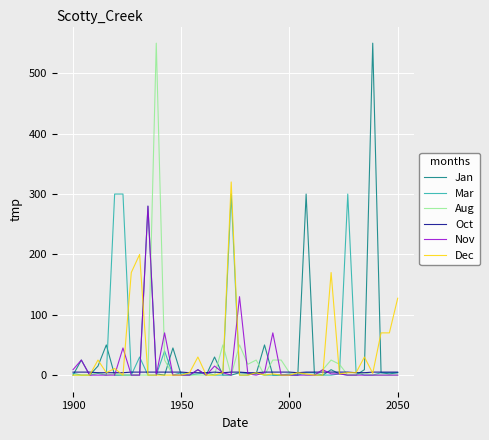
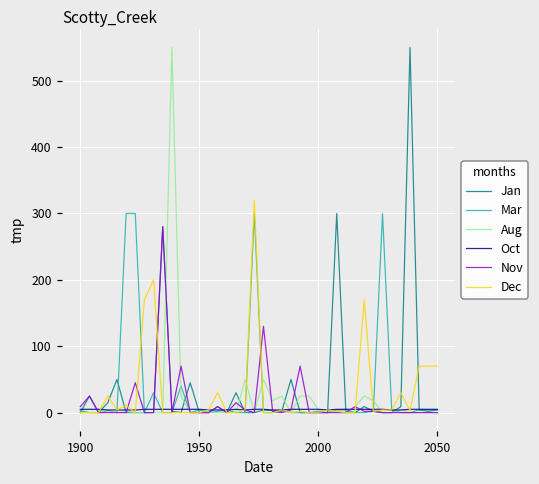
Dec, 2050: 130 -> 70
